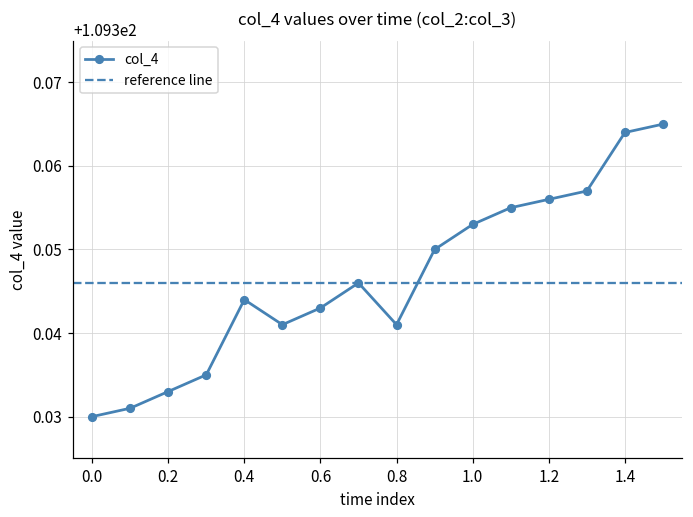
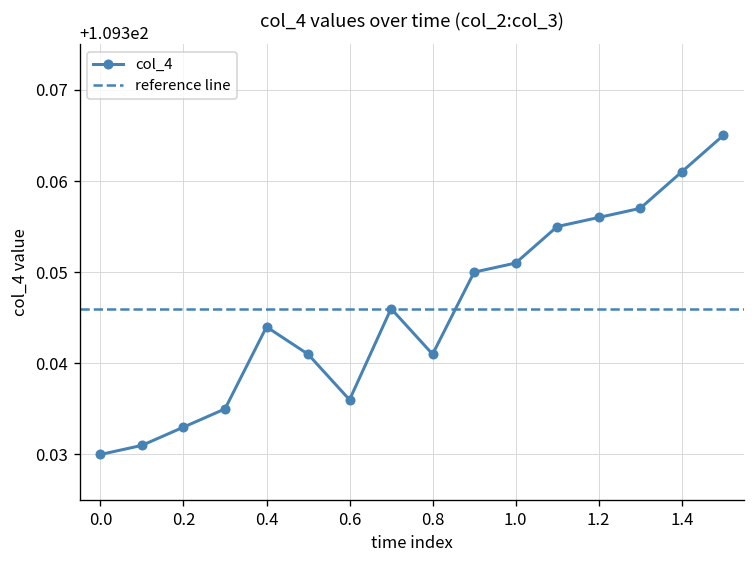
0.6: 109.343 -> 109.336
1.0: 109.353 -> 109.351
1.4: 109.364 -> 109.361
